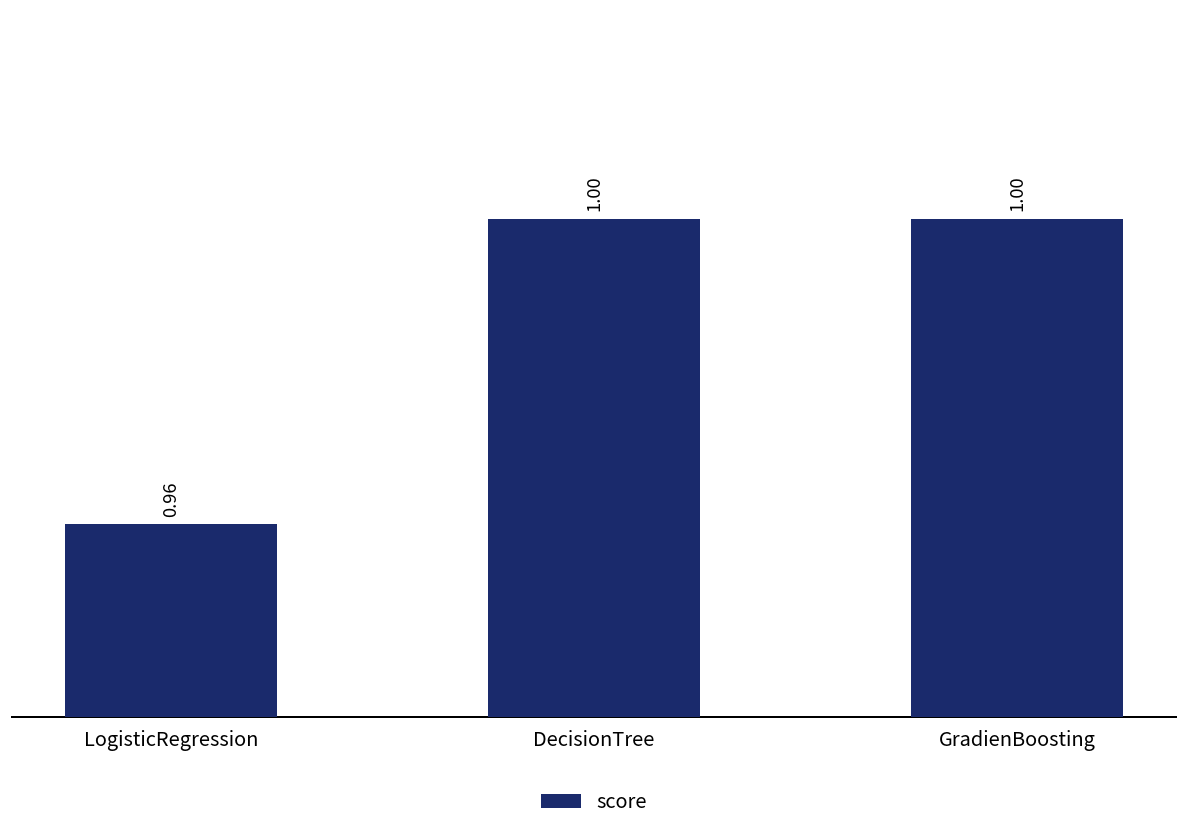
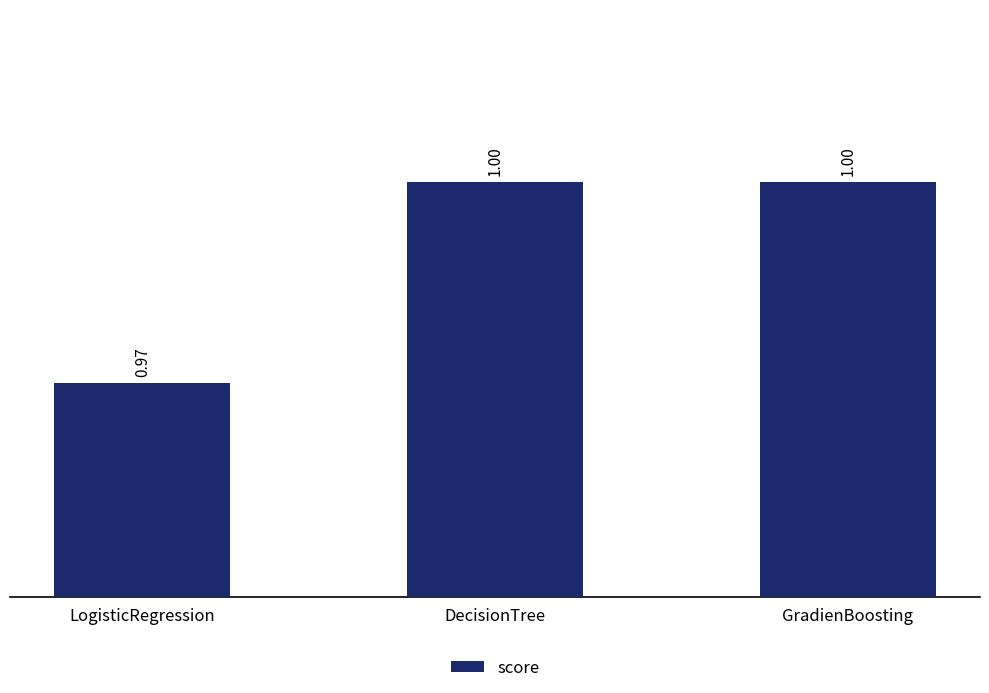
LogisticRegression: 0.96 -> 0.97
